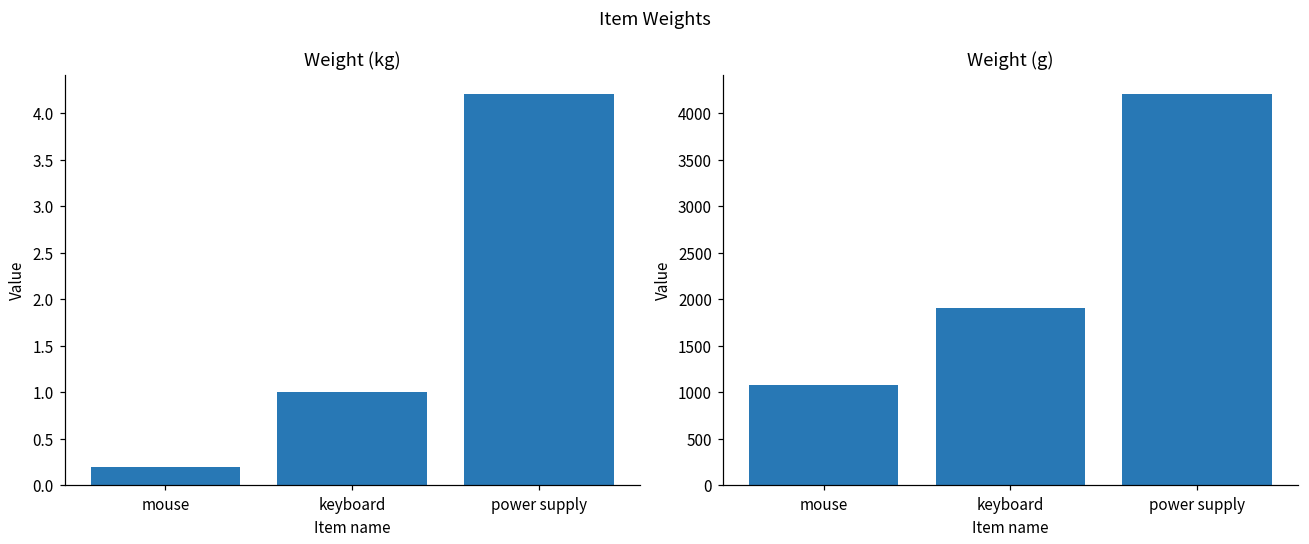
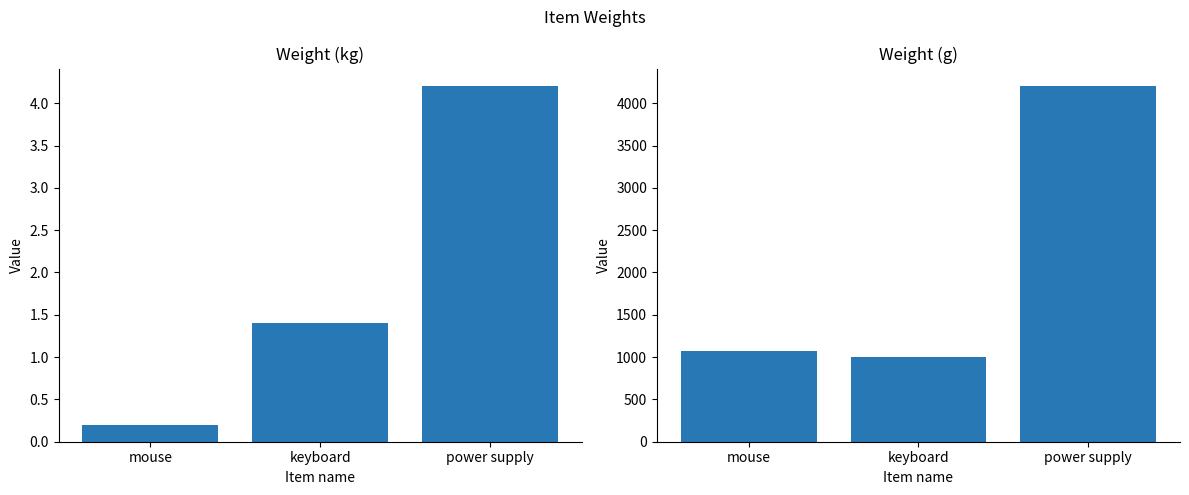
Weight (kg), keyboard: 1.0 -> 1.4
Weight (g), keyboard: 1900 -> 1000
